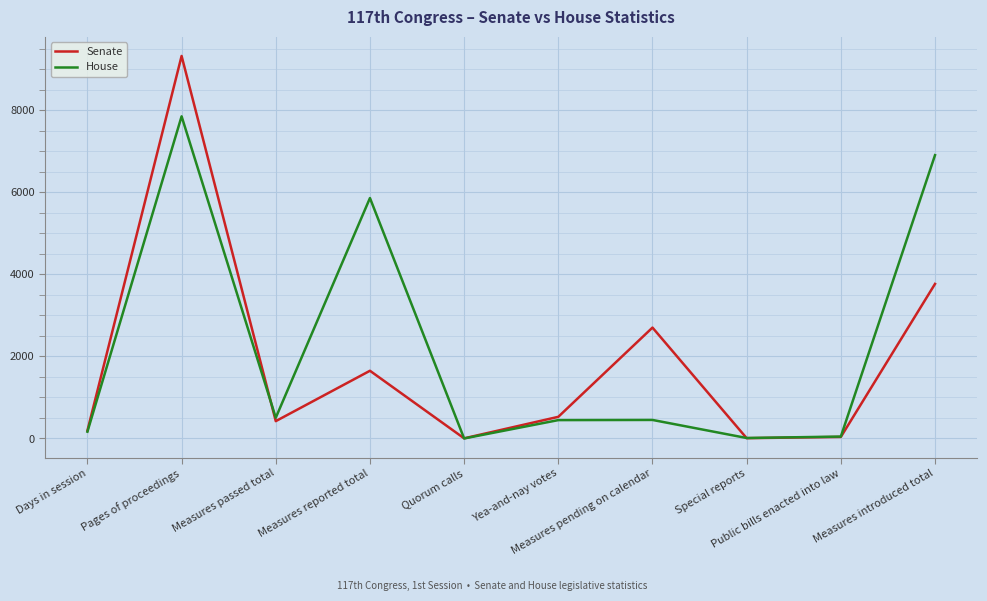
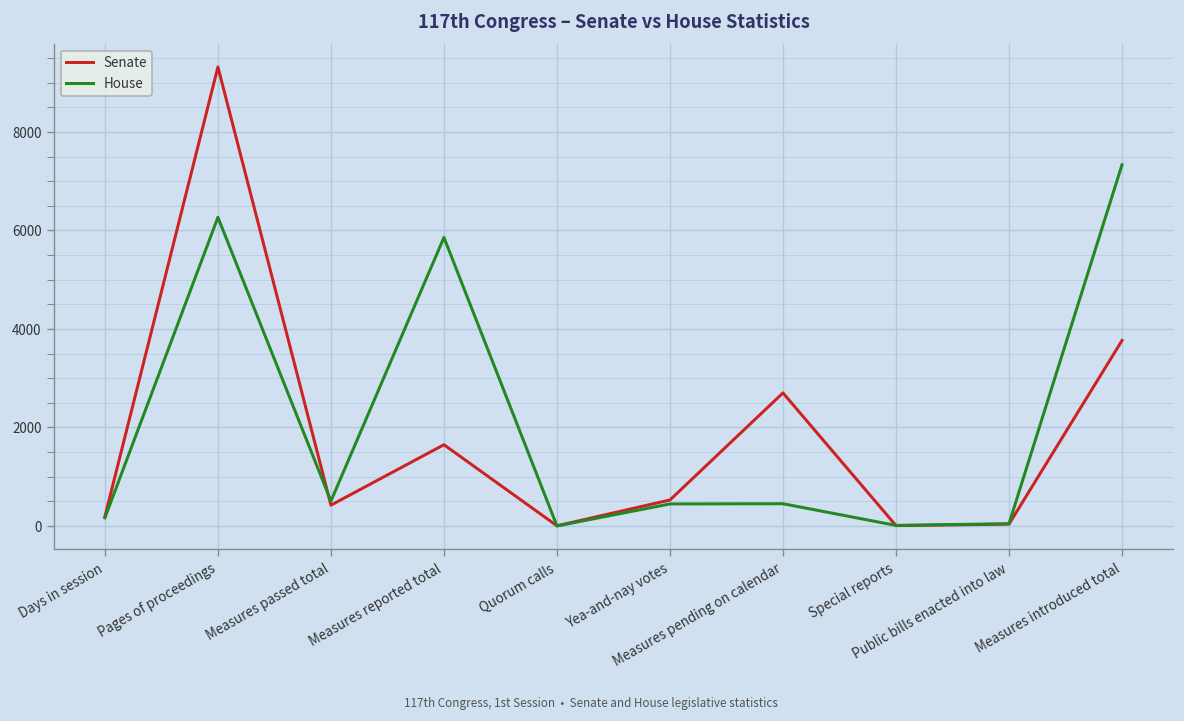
House, Pages of proceedings: 7800 -> 6300
House, Measures introduced total: 6900 -> 7300
